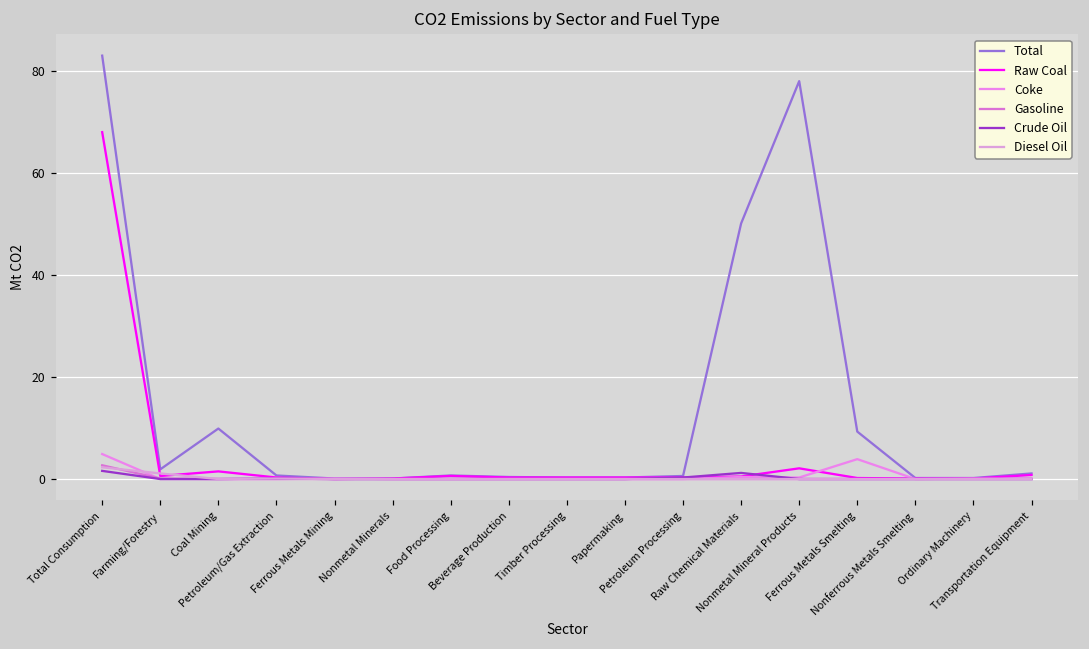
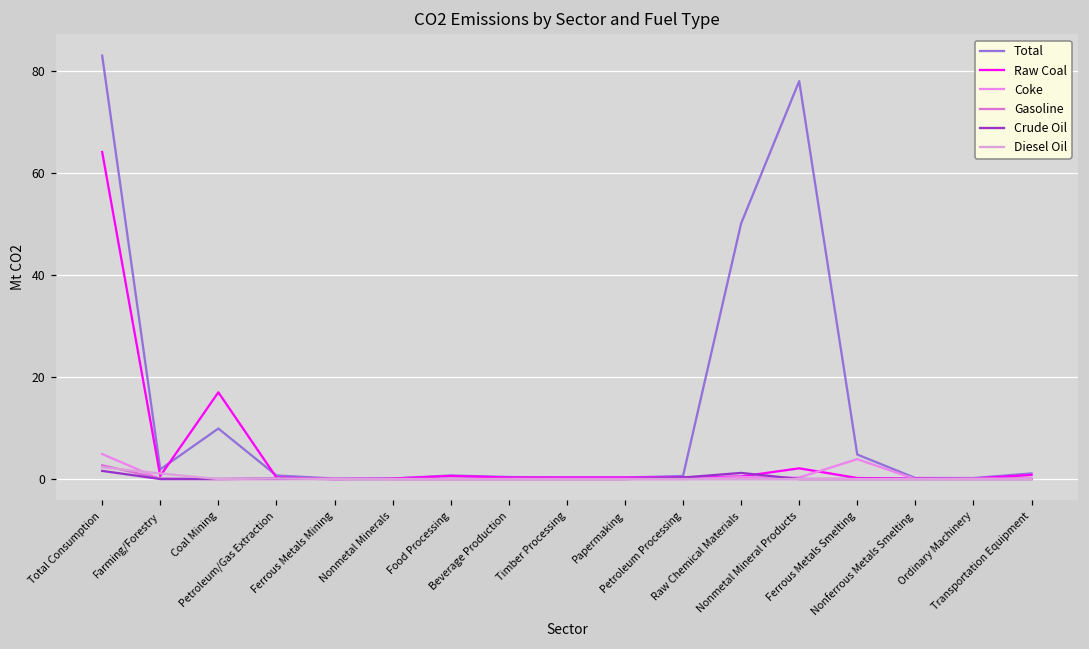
Raw Coal, Total Consumption: 68 -> 64
Raw Coal, Coal Mining: 2 -> 17
Total, Ferrous Metals Smelting: 9 -> 5
